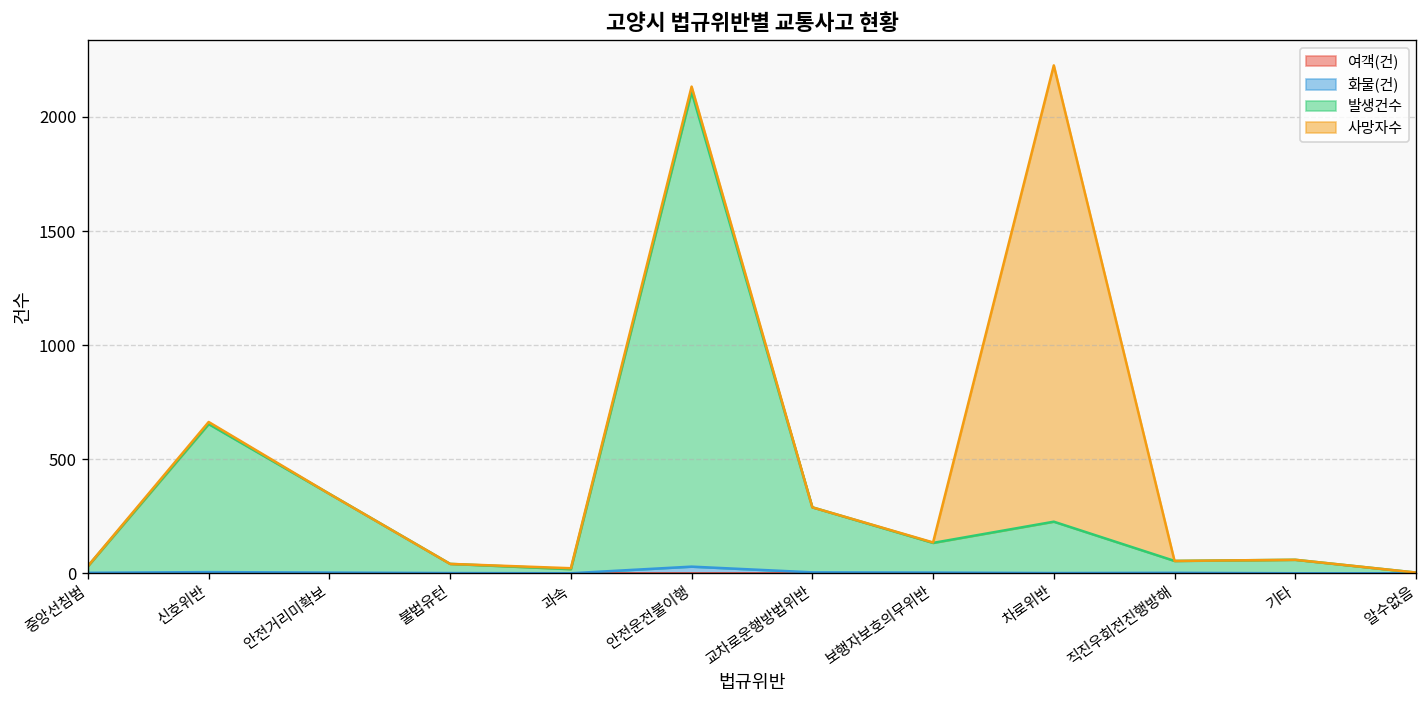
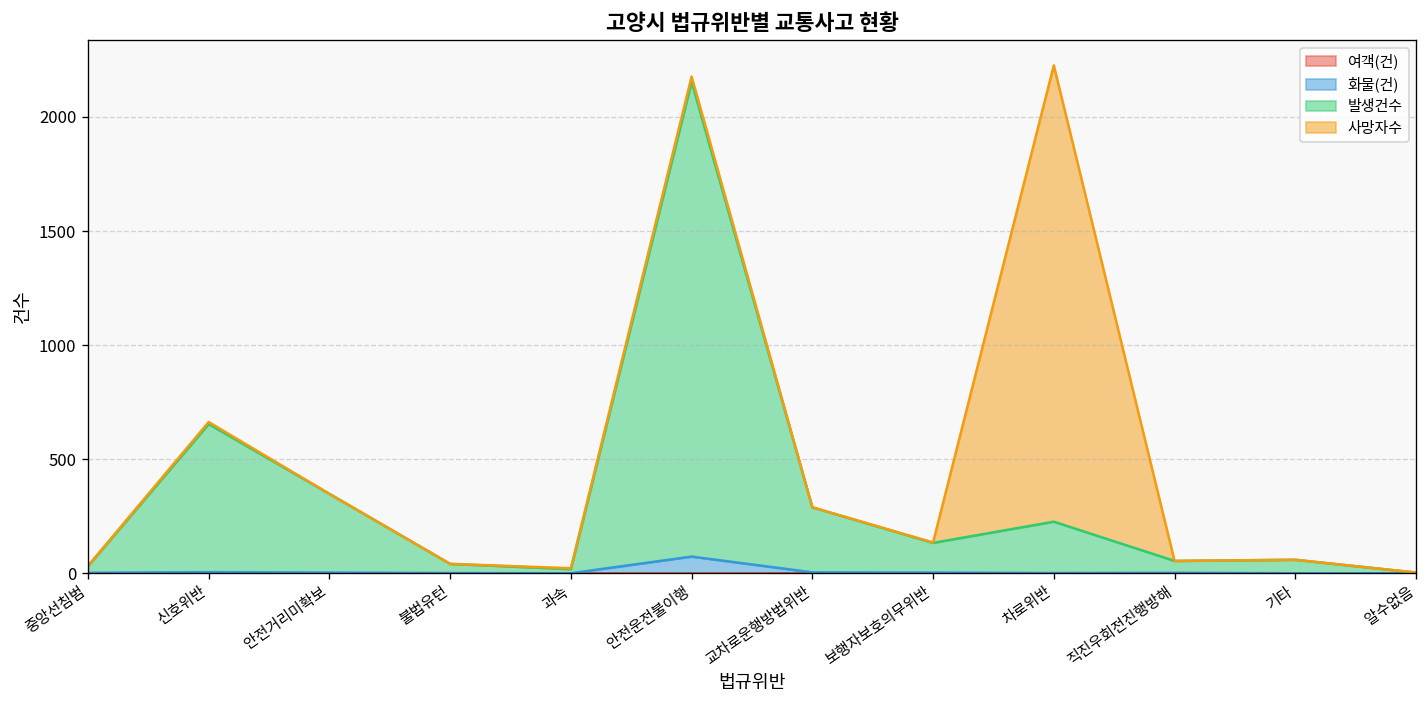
화물(건), 안전운전불이행: 30 -> 70
